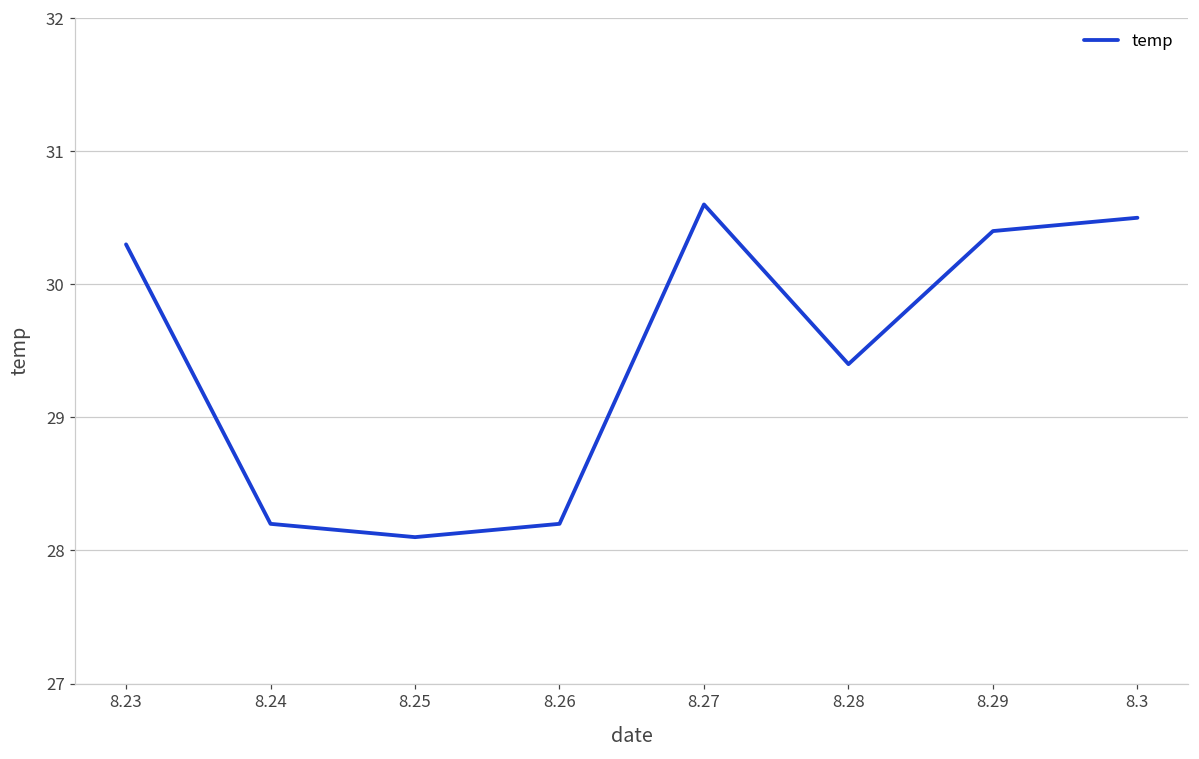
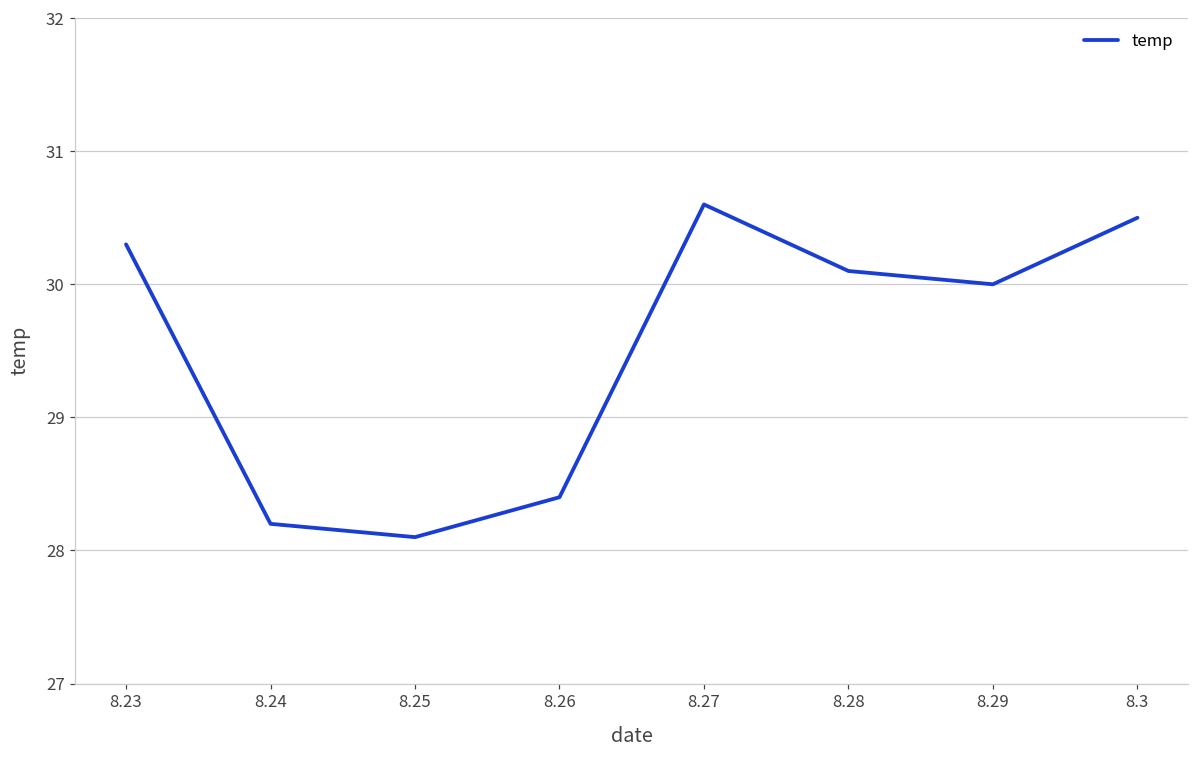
8.26: 28.2 -> 28.4
8.28: 29.4 -> 30.1
8.29: 30.4 -> 30.0
